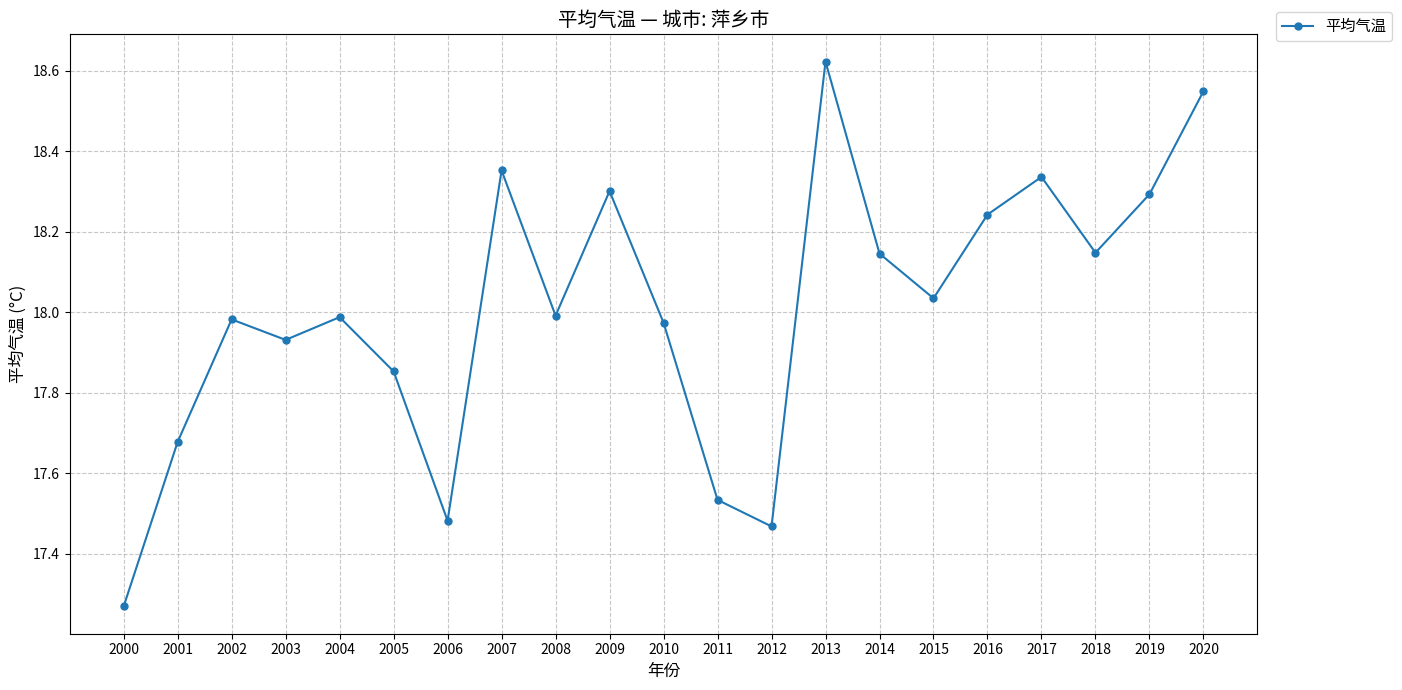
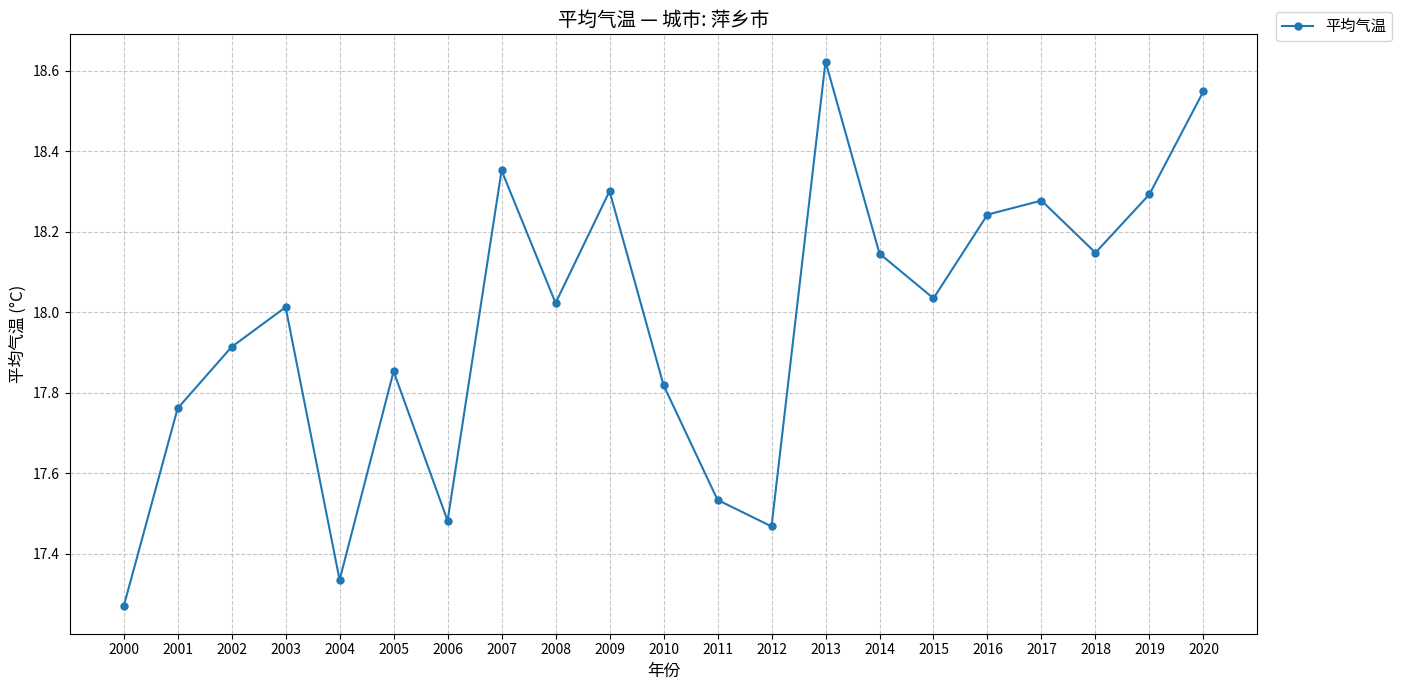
2001: 17.68 -> 17.76
2002: 17.98 -> 17.91
2003: 17.93 -> 18.01
2004: 17.99 -> 17.33
2008: 17.99 -> 18.02
2010: 17.97 -> 17.82
2017: 18.34 -> 18.28
